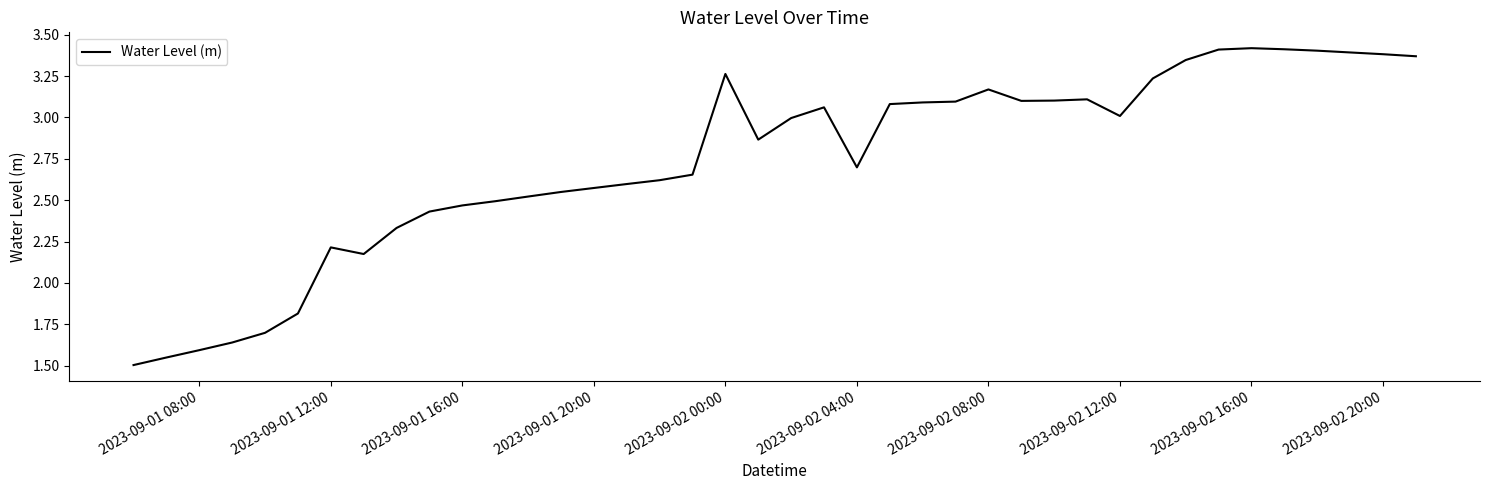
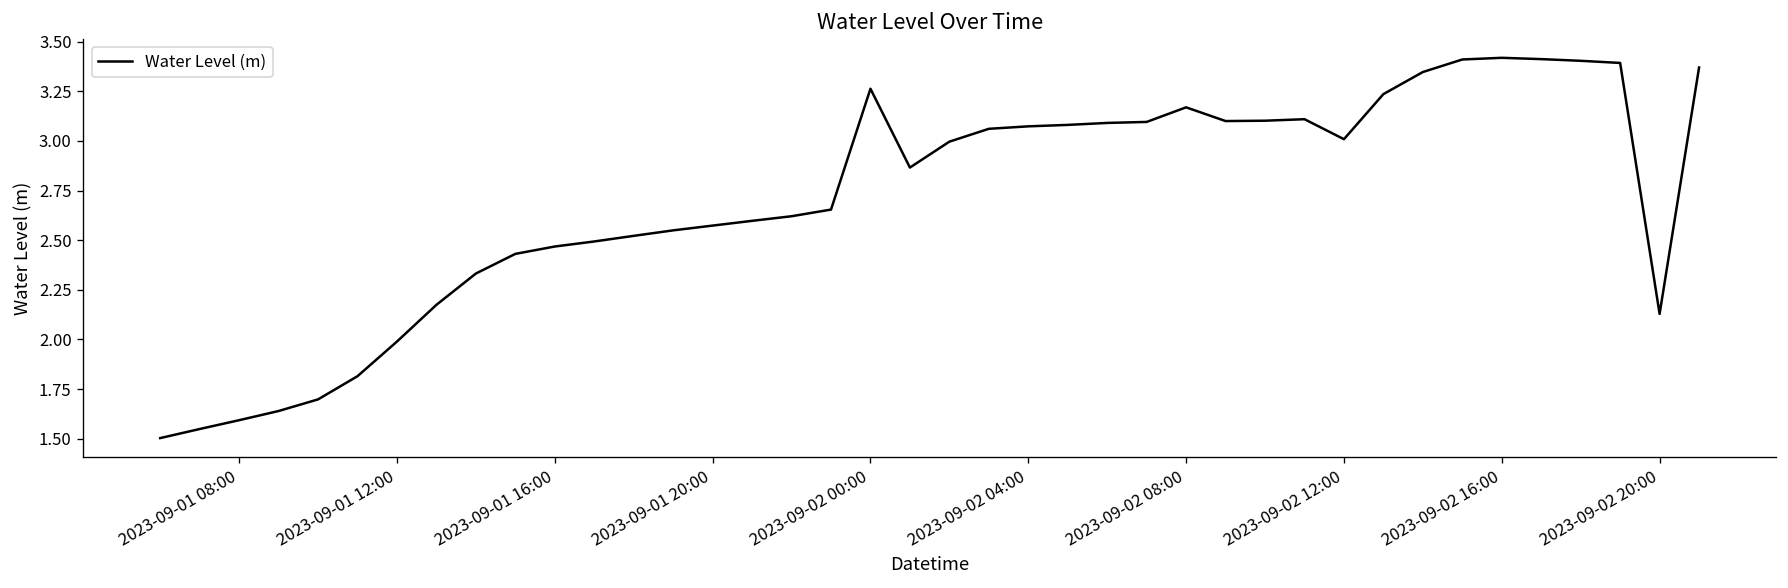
2023-09-01 12:00: 2.21 -> 1.99
2023-09-02 04:00: 2.70 -> 3.07
2023-09-02 20:00: 3.38 -> 2.13
